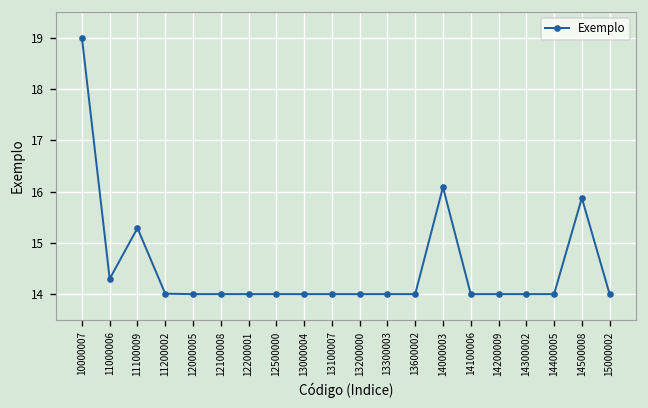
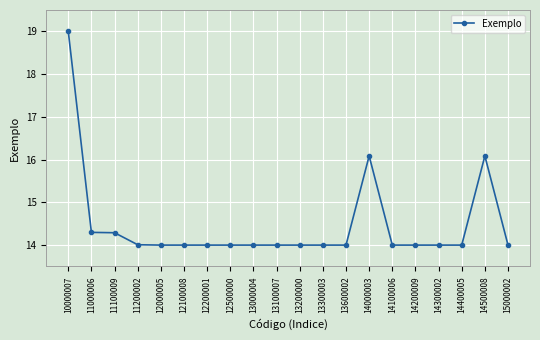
11100009: 15.3 -> 14.3
14500008: 15.9 -> 16.1
